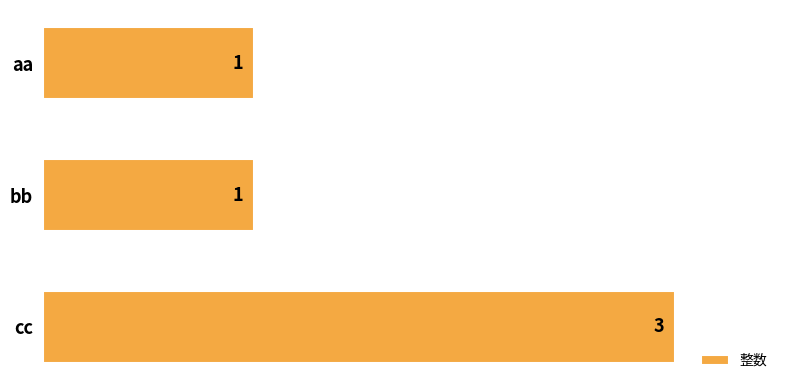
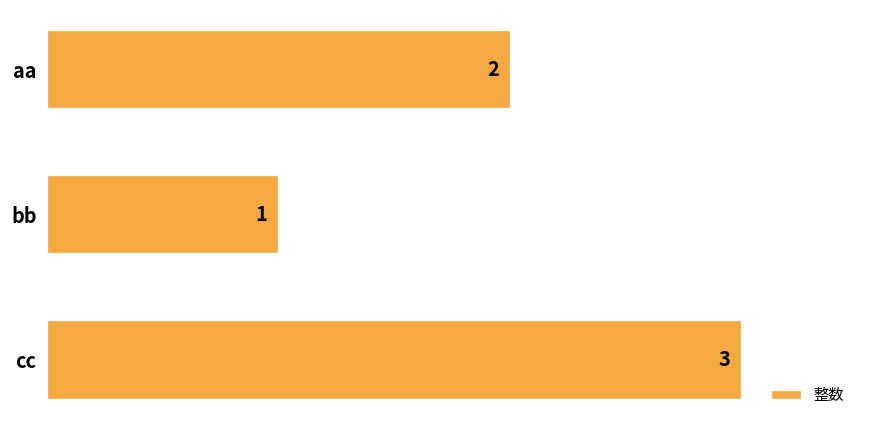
aa: 1 -> 2
